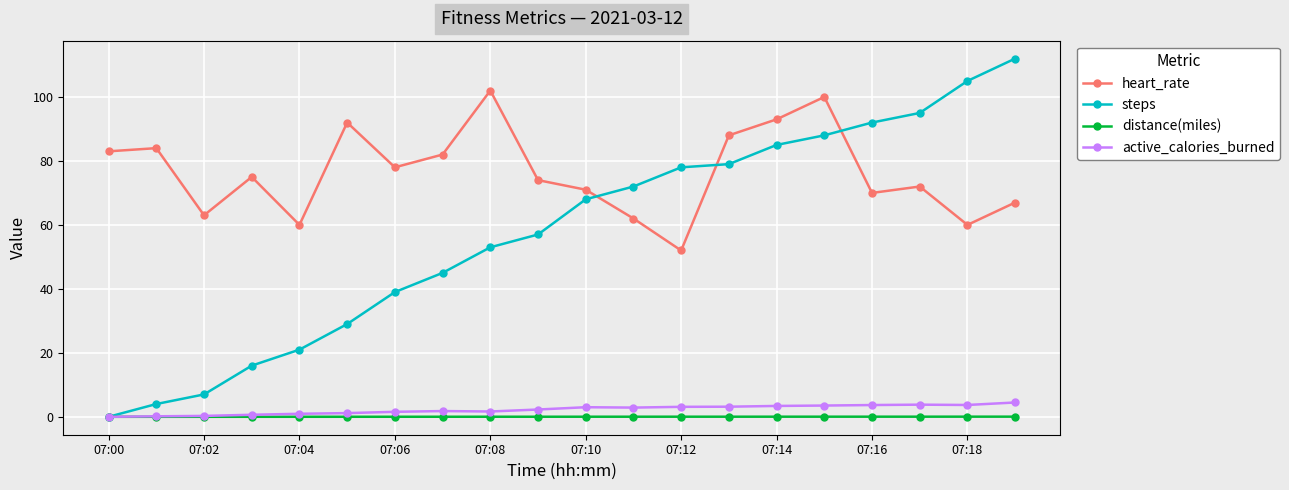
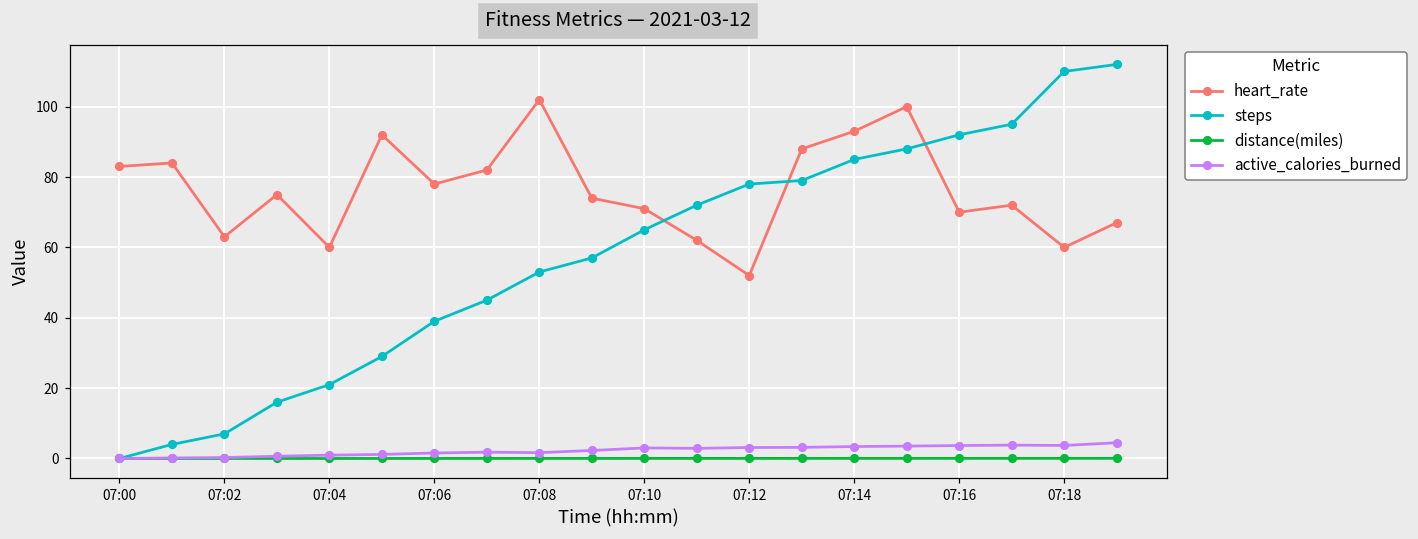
steps, 07:10: 68 -> 65
steps, 07:18: 105 -> 110
